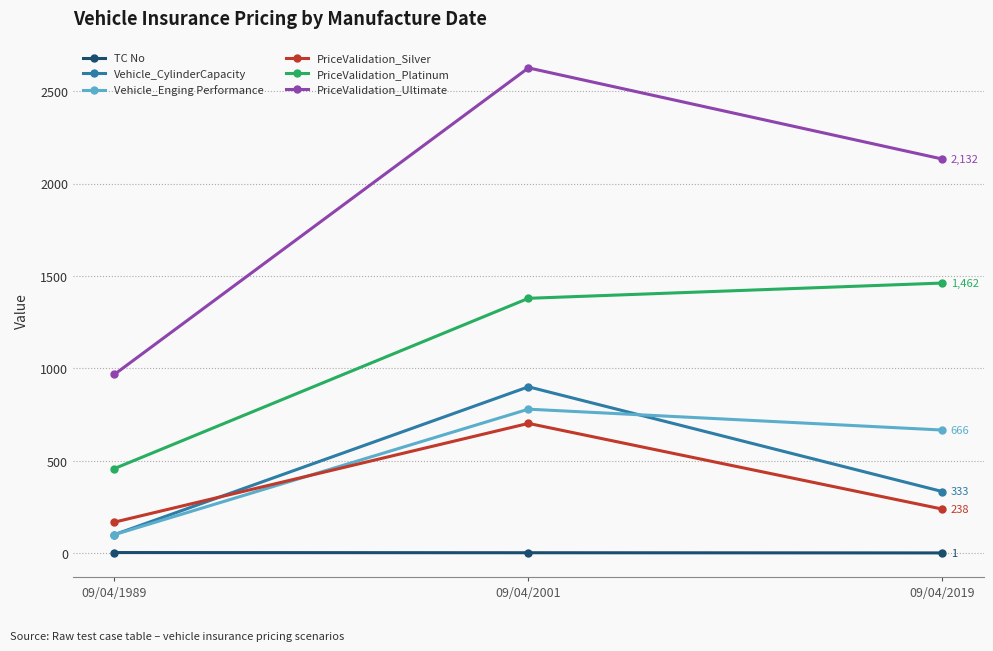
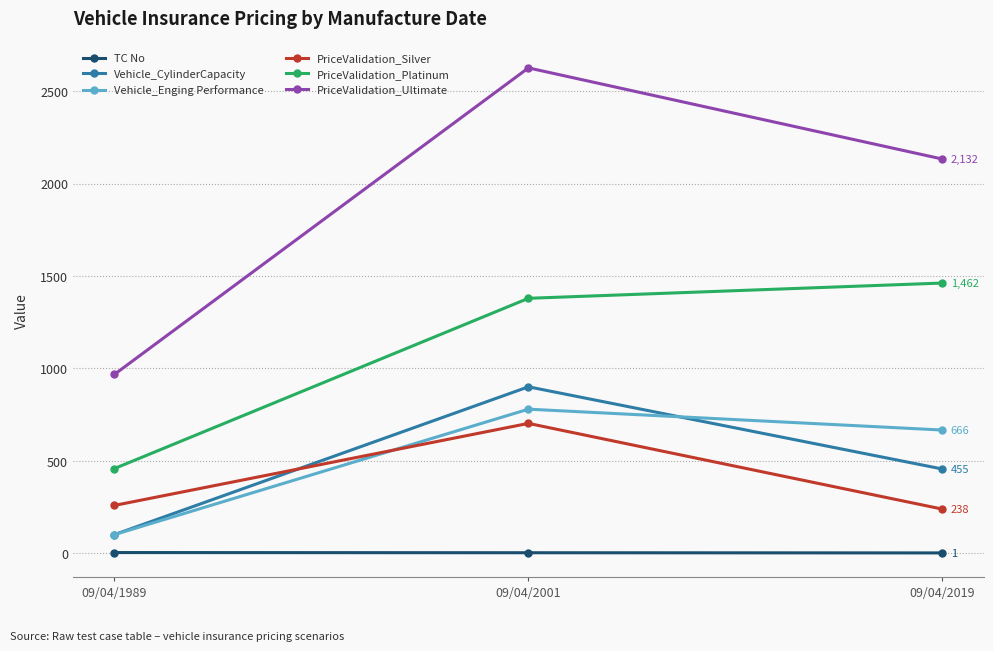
PriceValidation_Silver, 09/04/1989: 170 -> 260
Vehicle_CylinderCapacity, 09/04/2019: 333 -> 455
